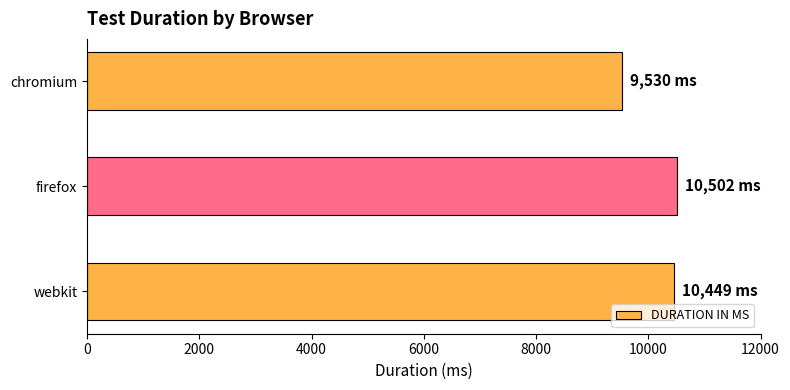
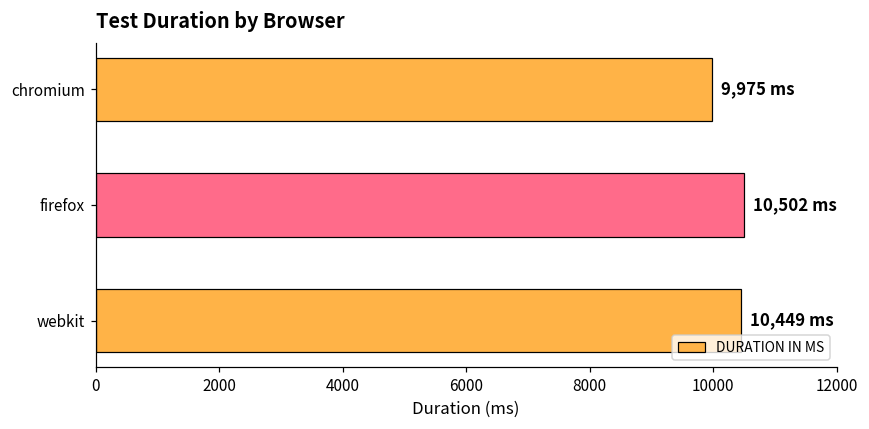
chromium: 9,530 -> 9,975
